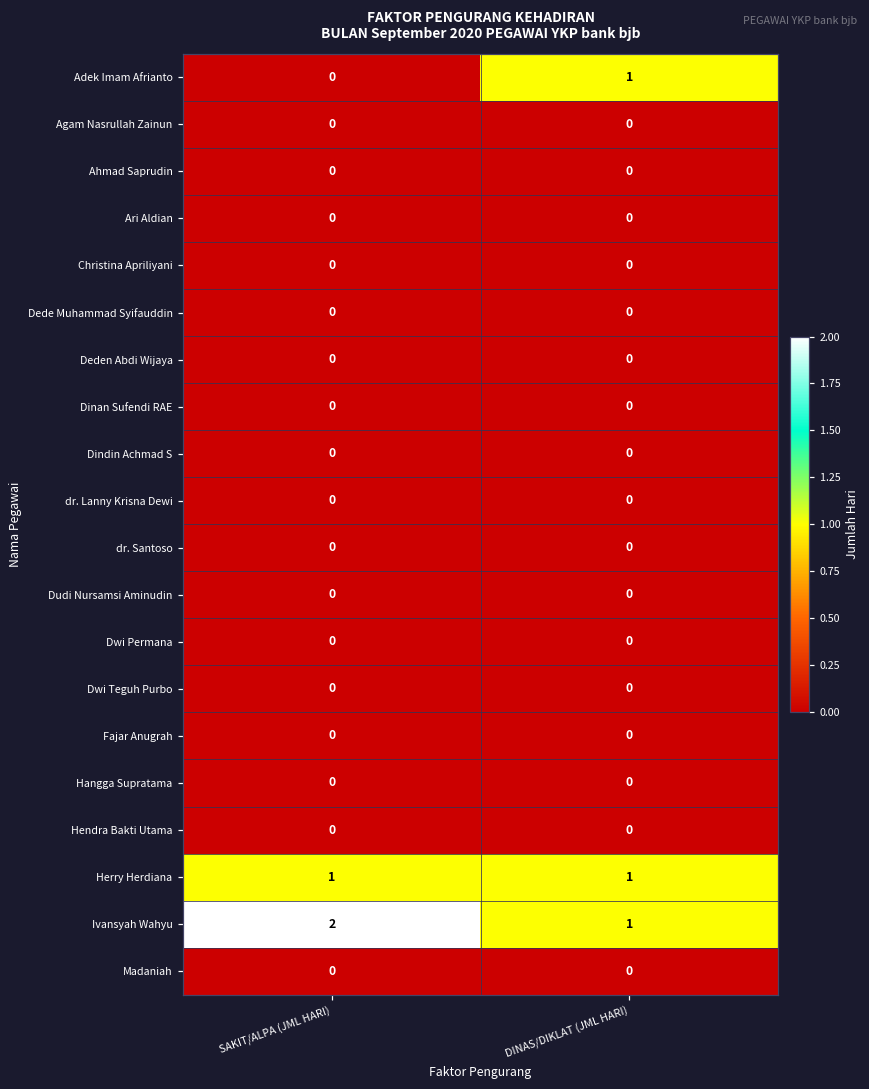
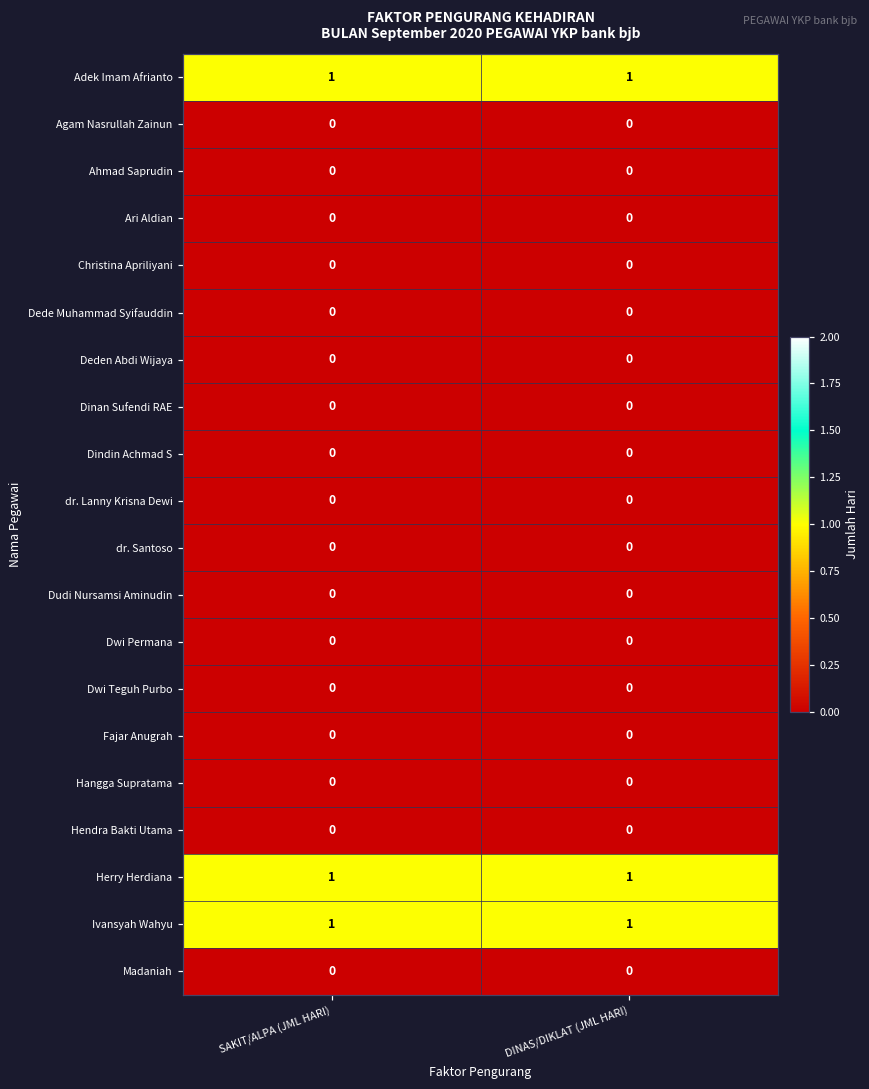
Adek Imam Afrianto, SAKIT/ALPA (JML HARI): 0 -> 1
Ivansyah Wahyu, SAKIT/ALPA (JML HARI): 2 -> 1
